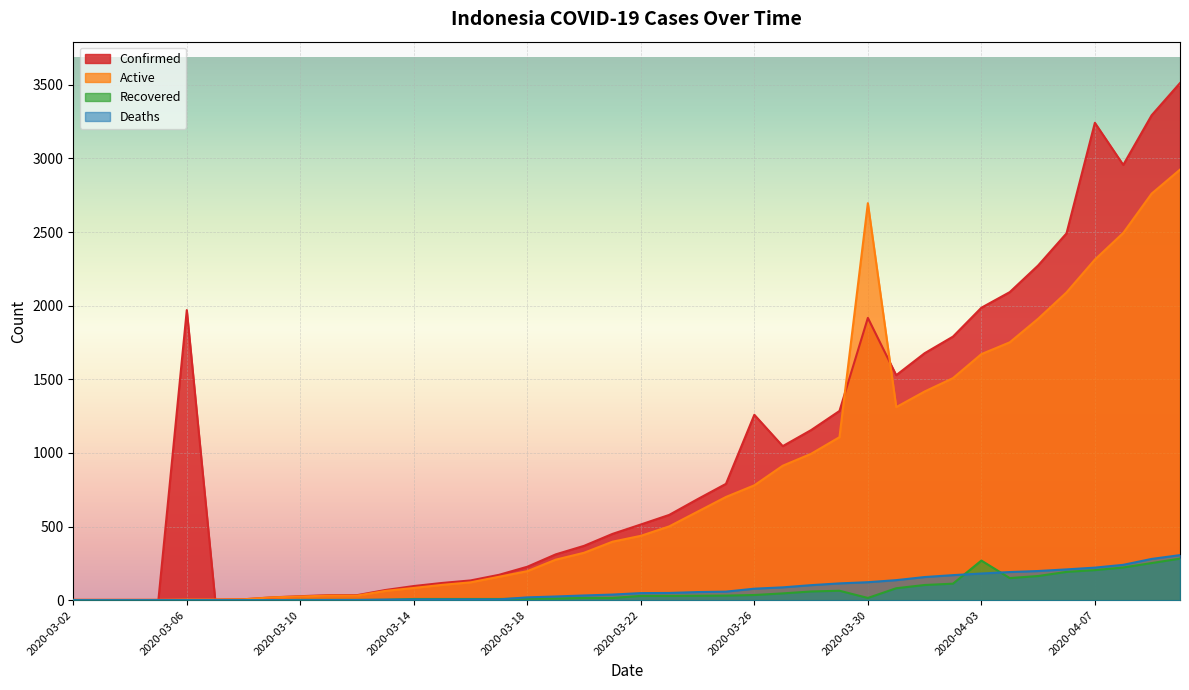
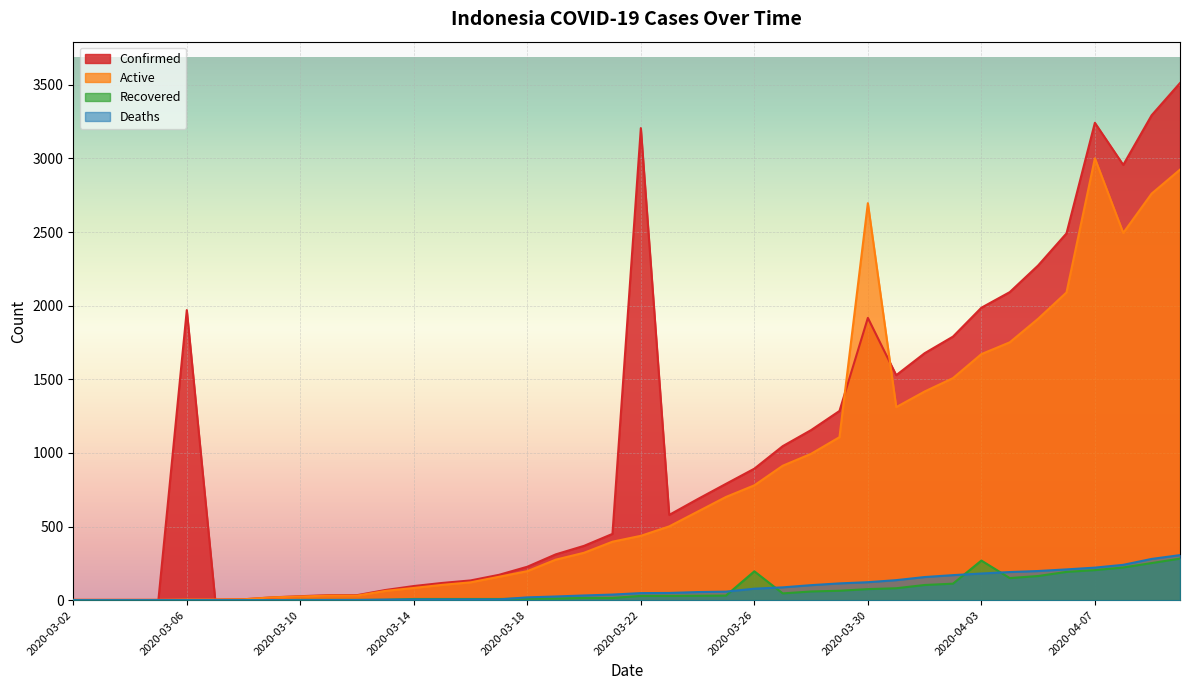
Confirmed, 2020-03-22: 510 -> 3210
Confirmed, 2020-03-26: 1260 -> 890
Recovered, 2020-03-26: 40 -> 200
Recovered, 2020-03-30: 20 -> 80
Active, 2020-04-07: 2310 -> 3000
